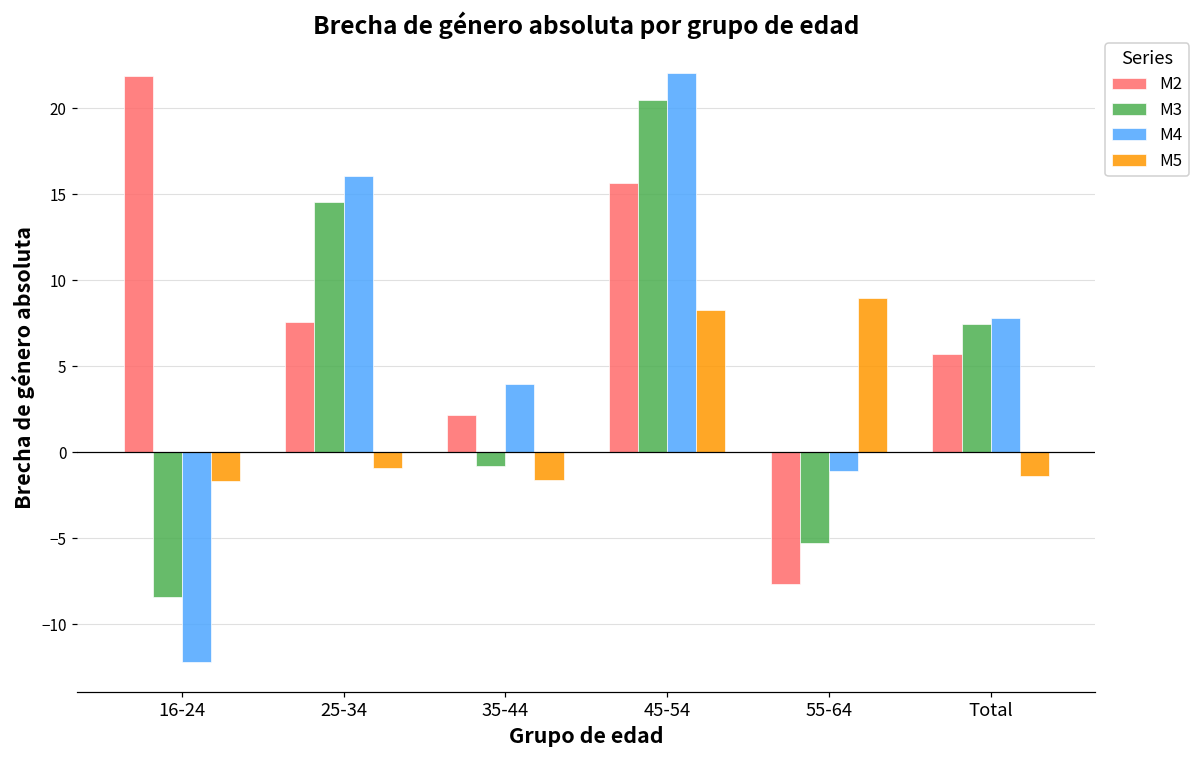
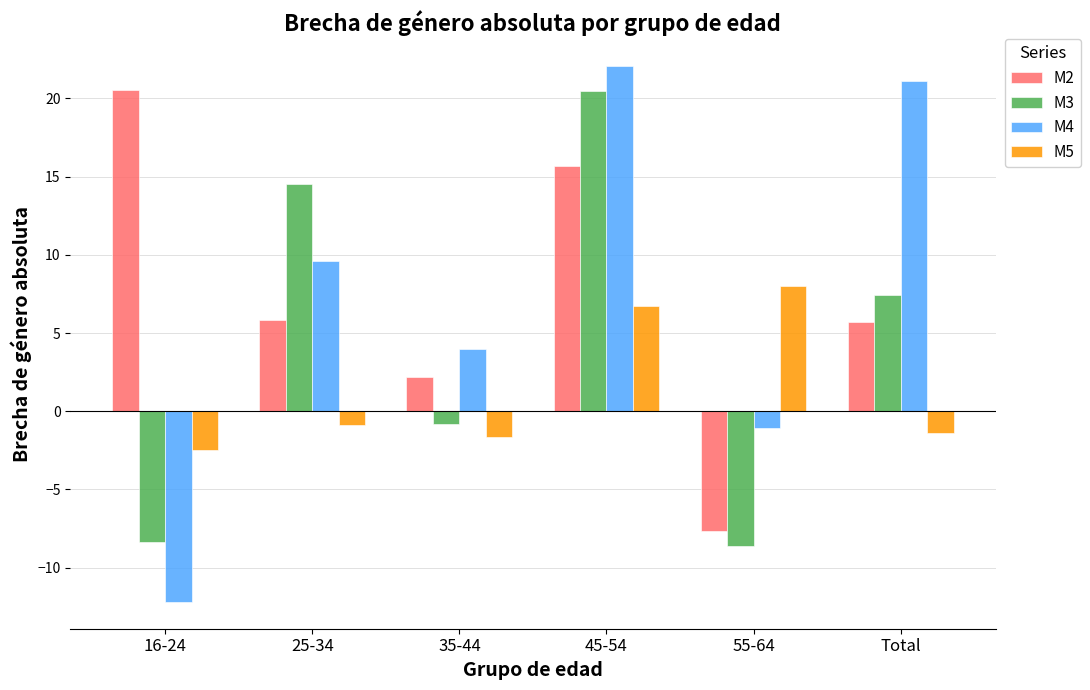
M2, 16-24: 21.9 -> 20.5
M5, 16-24: -1.6 -> -2.5
M2, 25-34: 7.6 -> 5.8
M4, 25-34: 16.1 -> 9.6
M5, 45-54: 8.3 -> 6.7
M3, 55-64: -5.3 -> -8.6
M5, 55-64: 9.0 -> 8.0
M4, Total: 7.8 -> 21.1
